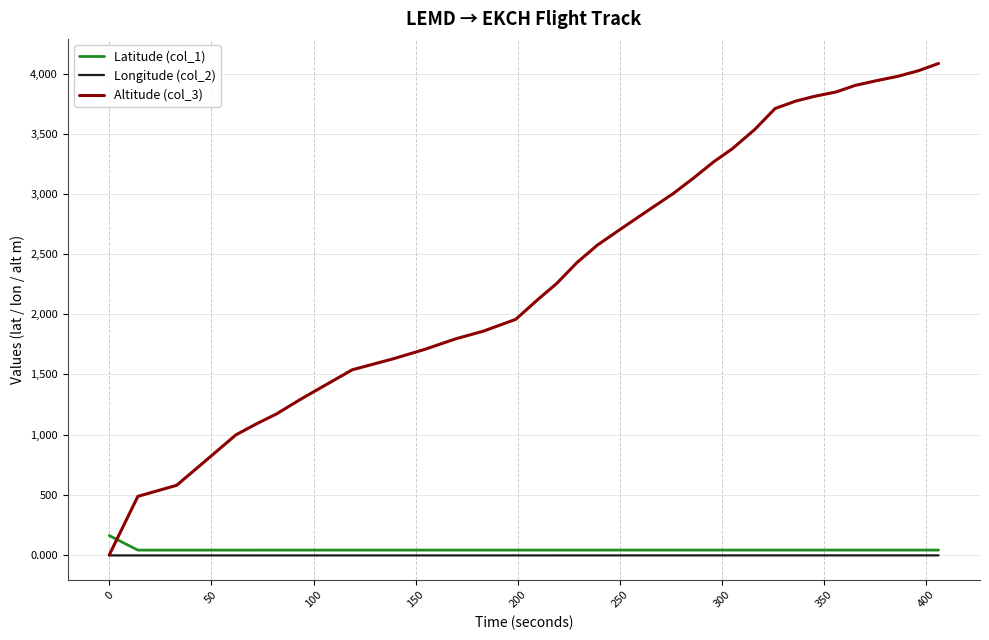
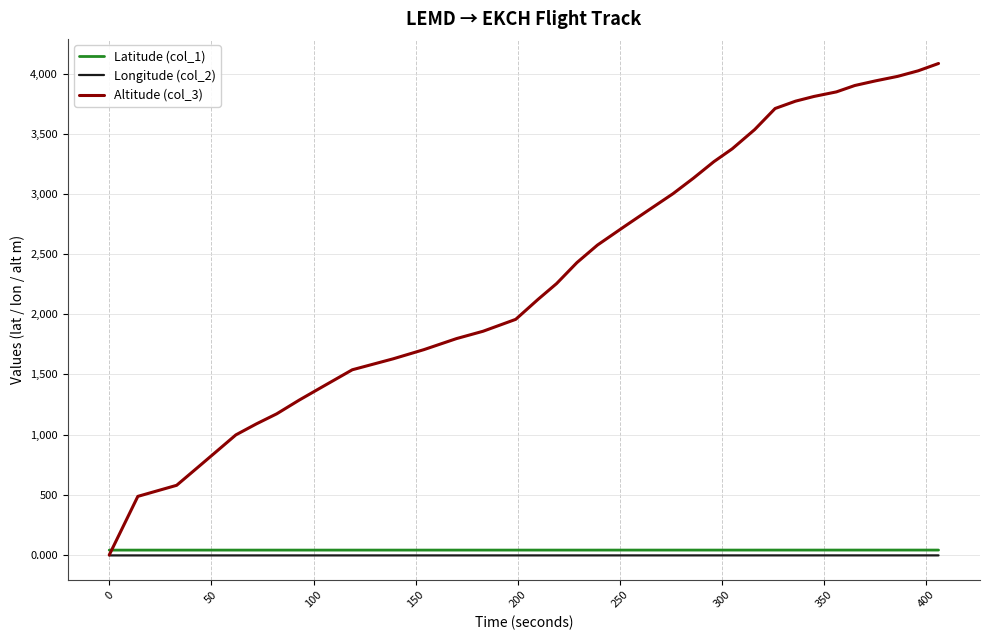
Latitude (col_1), 0: 160 -> 40
